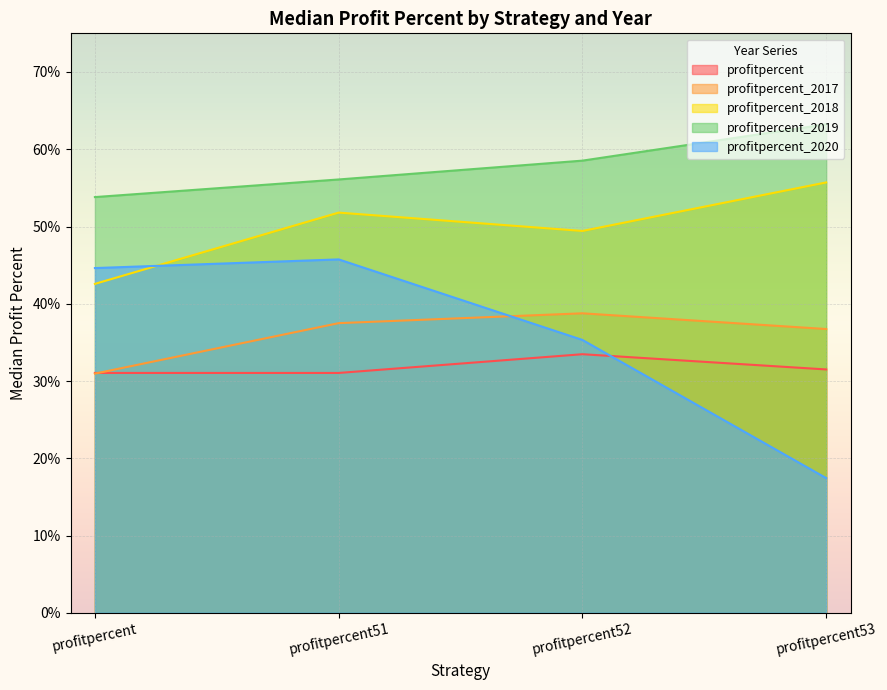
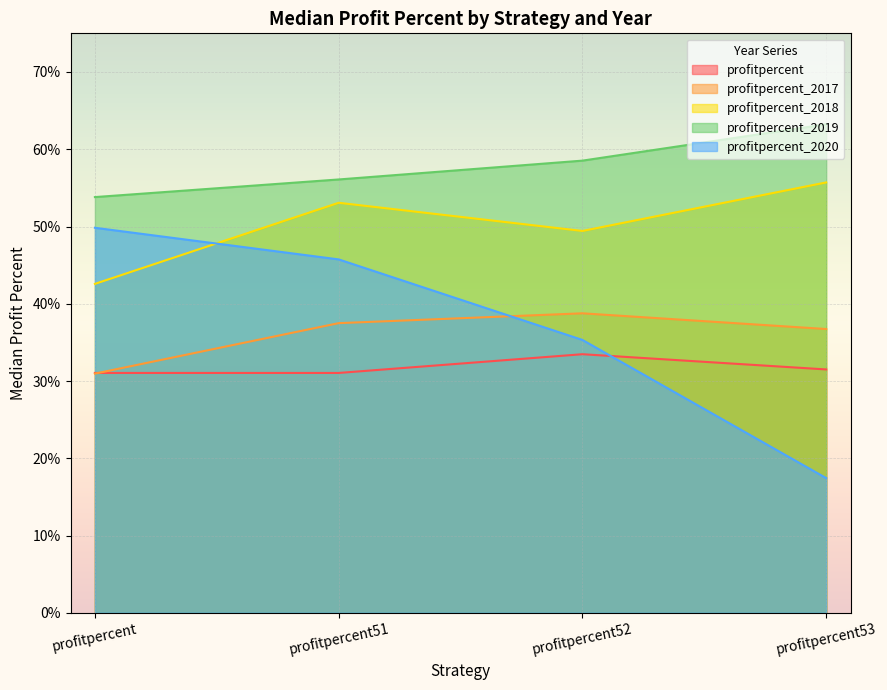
profitpercent_2020, profitpercent: 45% -> 50%
profitpercent_2018, profitpercent51: 52% -> 53%
